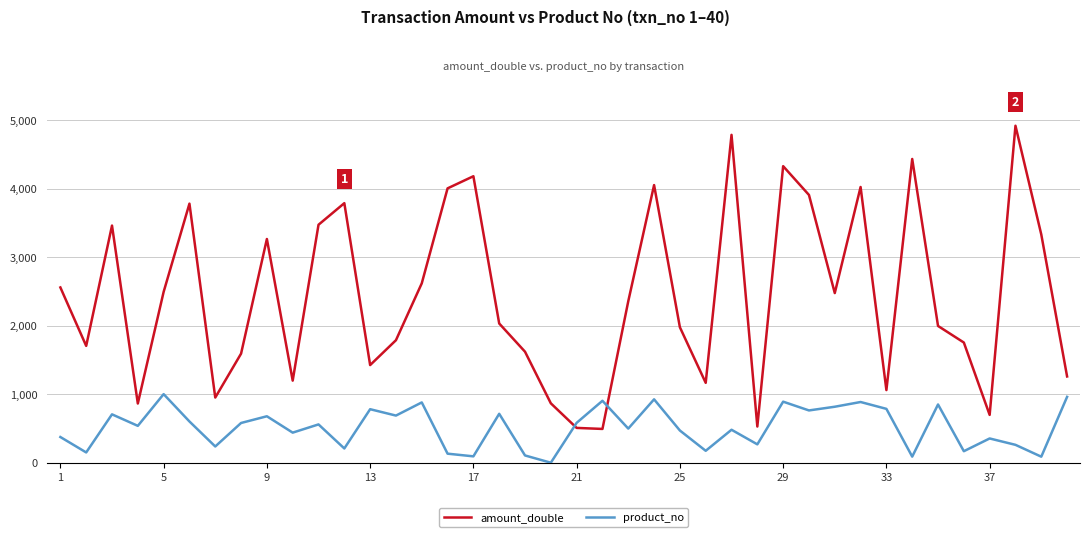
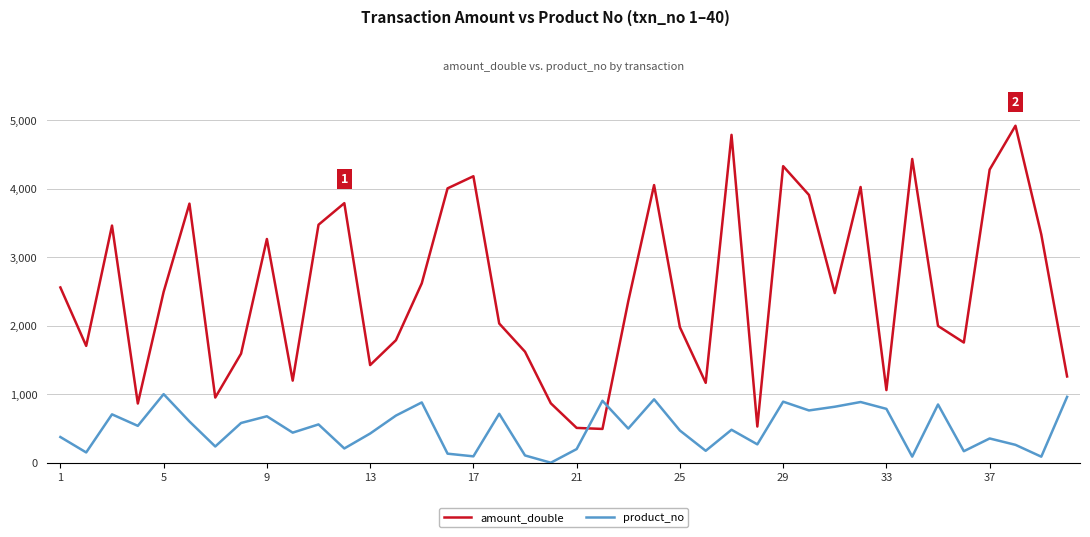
product_no, 13: 800 -> 400
product_no, 21: 600 -> 200
amount_double, 37: 700 -> 4,300
